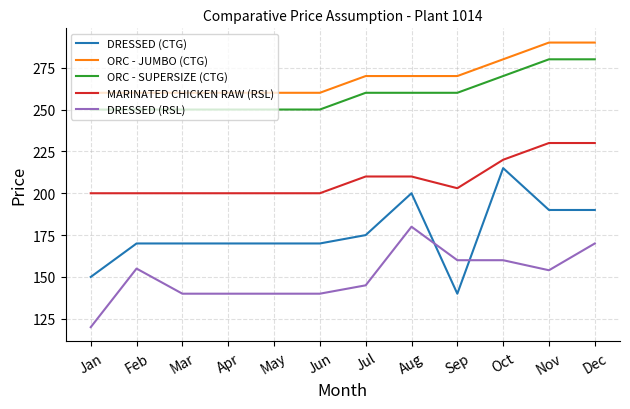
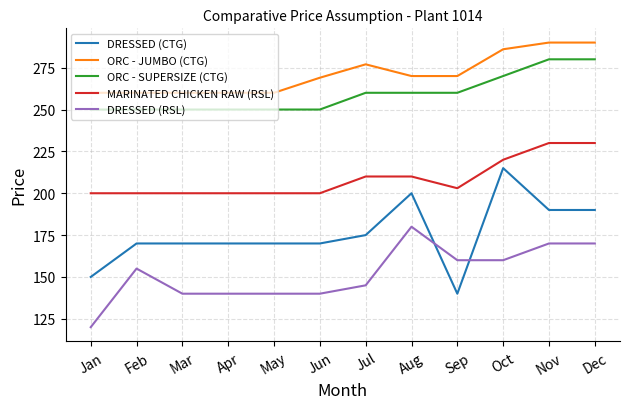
ORC - JUMBO (CTG), Jun: 260 -> 269
ORC - JUMBO (CTG), Jul: 270 -> 277
ORC - JUMBO (CTG), Oct: 280 -> 286
DRESSED (RSL), Nov: 154 -> 170
